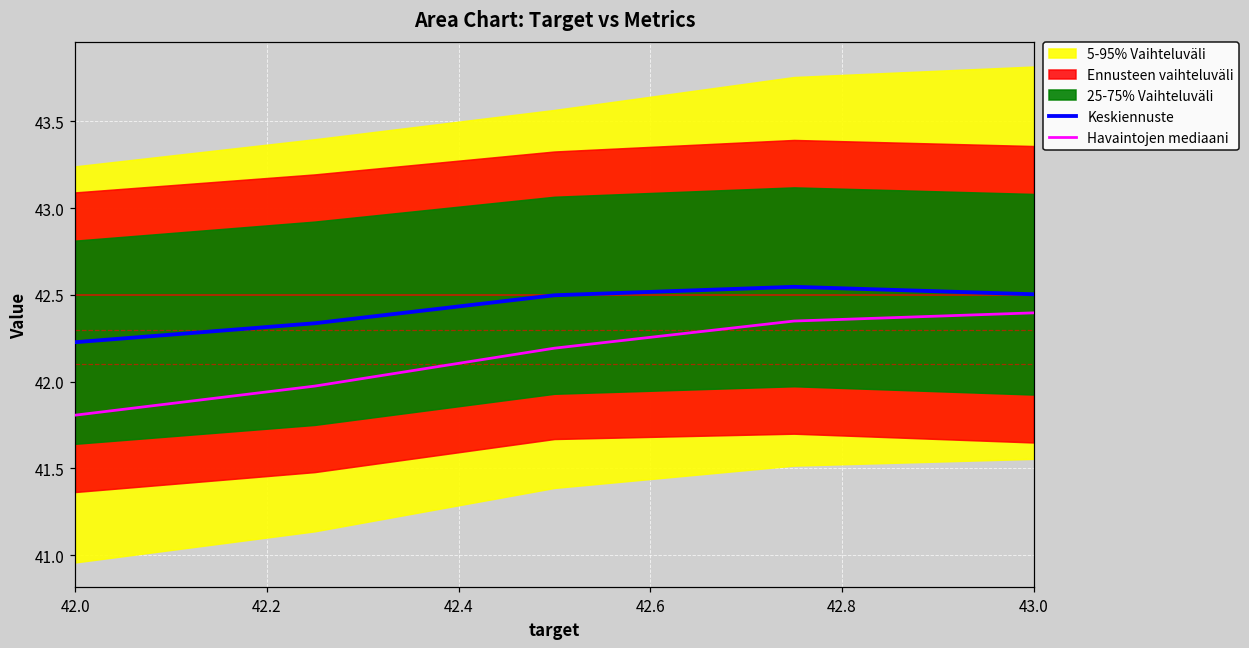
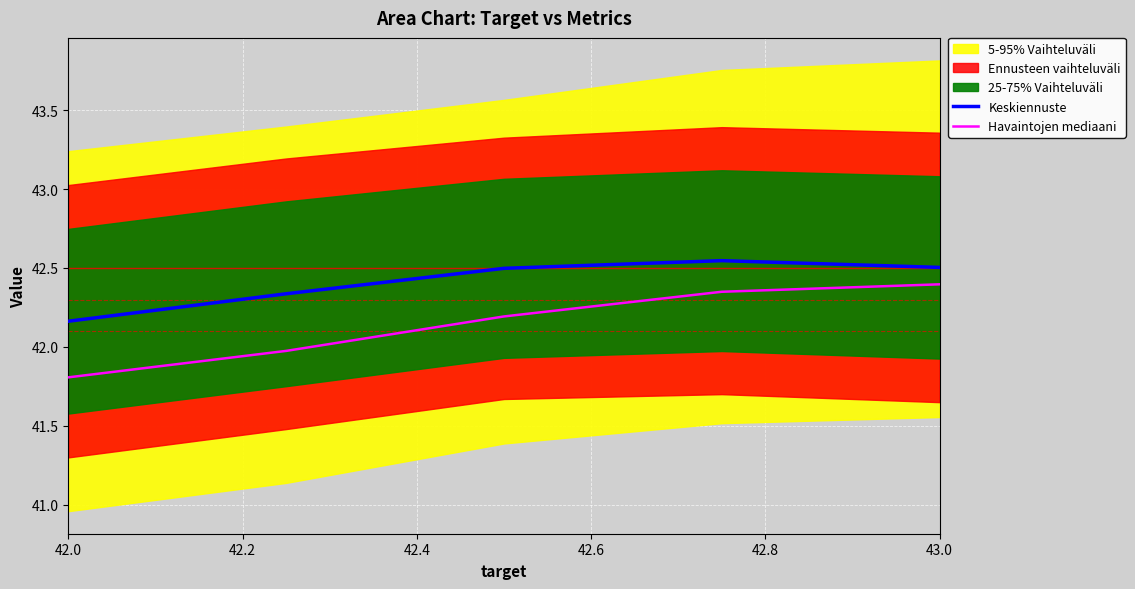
Keskiennuste, 42.0: 42.23 -> 42.16
